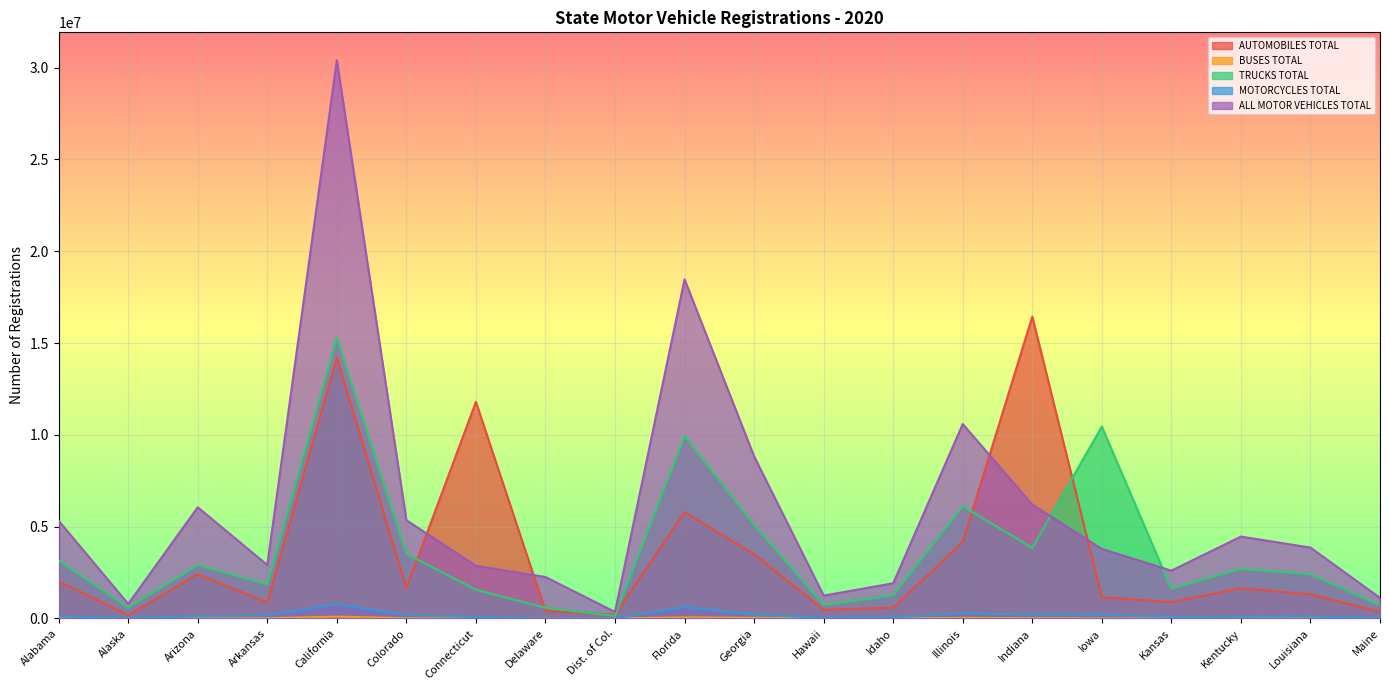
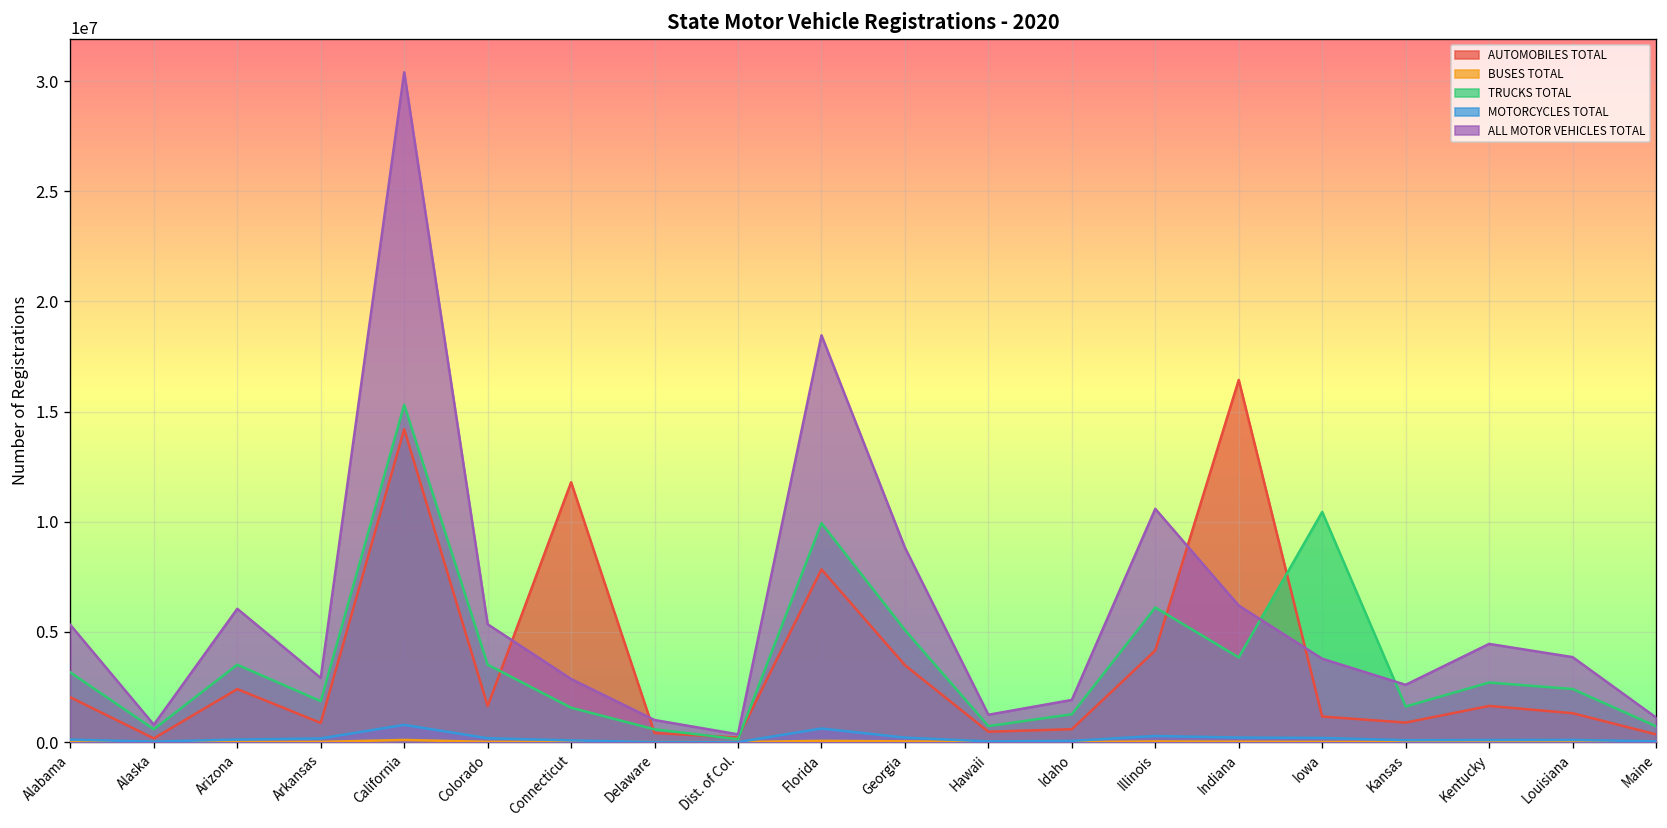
TRUCKS TOTAL, Arizona: 2900000 -> 3500000
ALL MOTOR VEHICLES TOTAL, Delaware: 2300000 -> 1000000
AUTOMOBILES TOTAL, Florida: 5800000 -> 7800000
